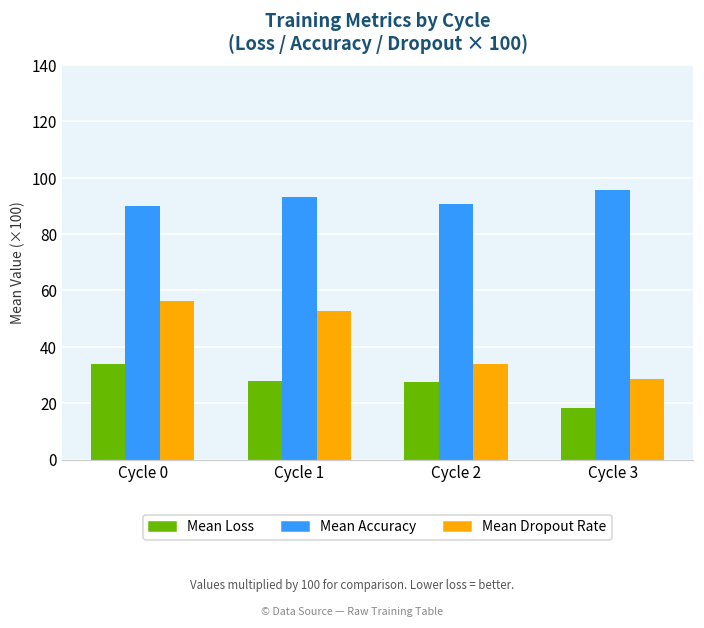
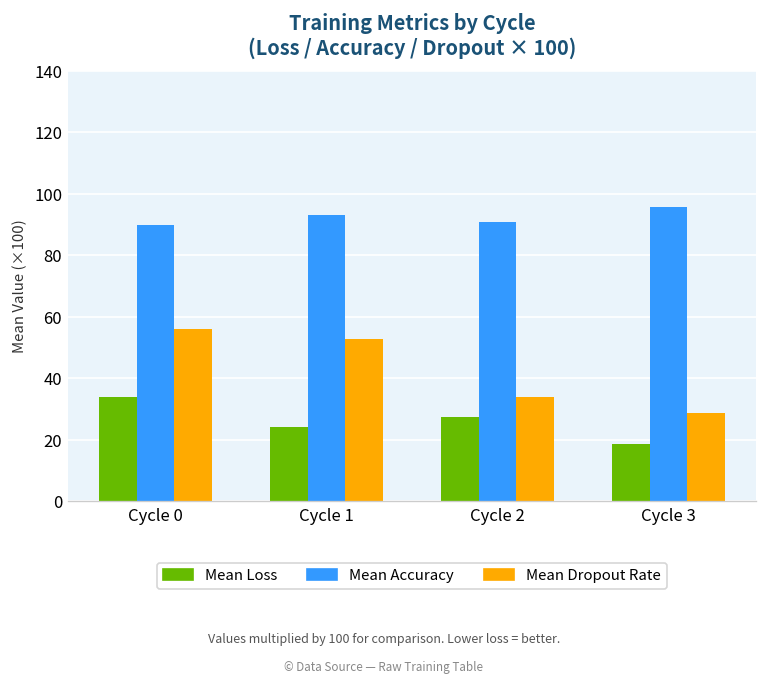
Mean Loss, Cycle 1: 28 -> 24
